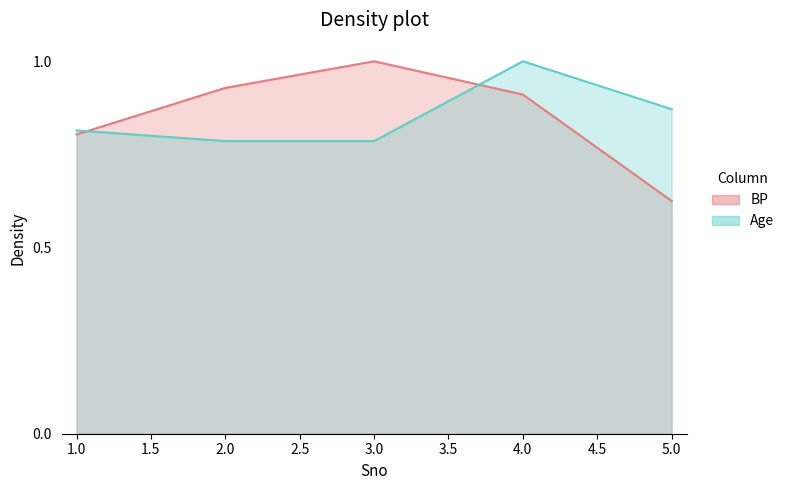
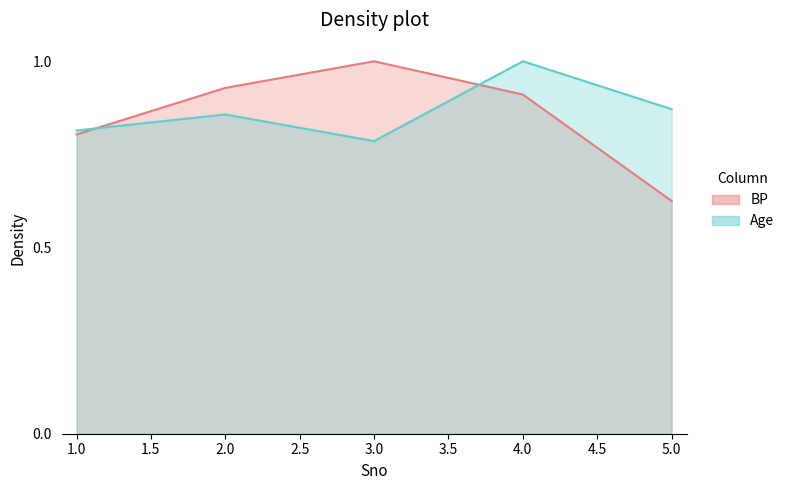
Age, 2.0: 0.79 -> 0.86
